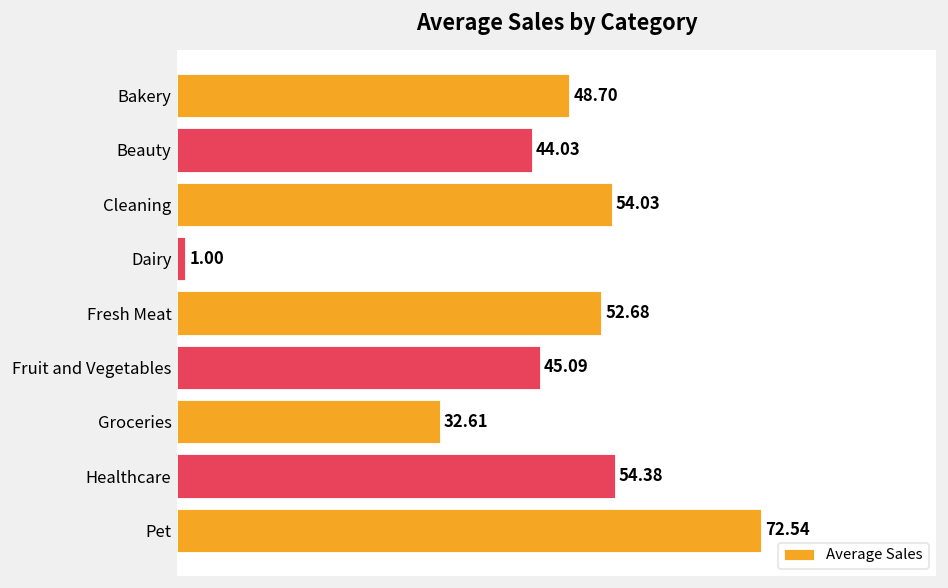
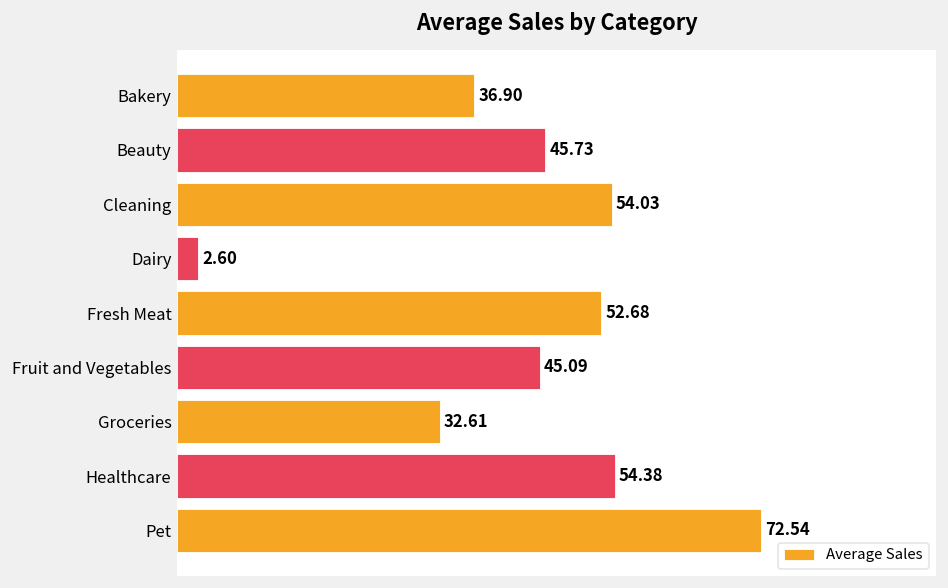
Bakery: 48.70 -> 36.90
Beauty: 44.03 -> 45.73
Dairy: 1.00 -> 2.60
